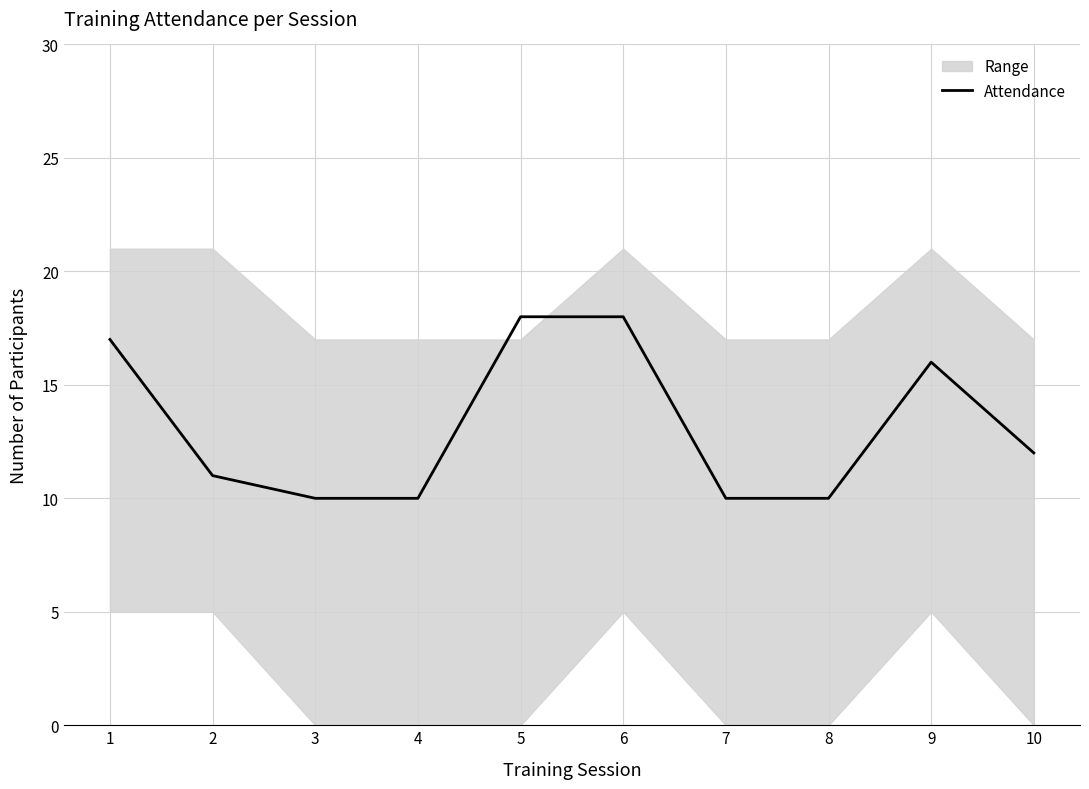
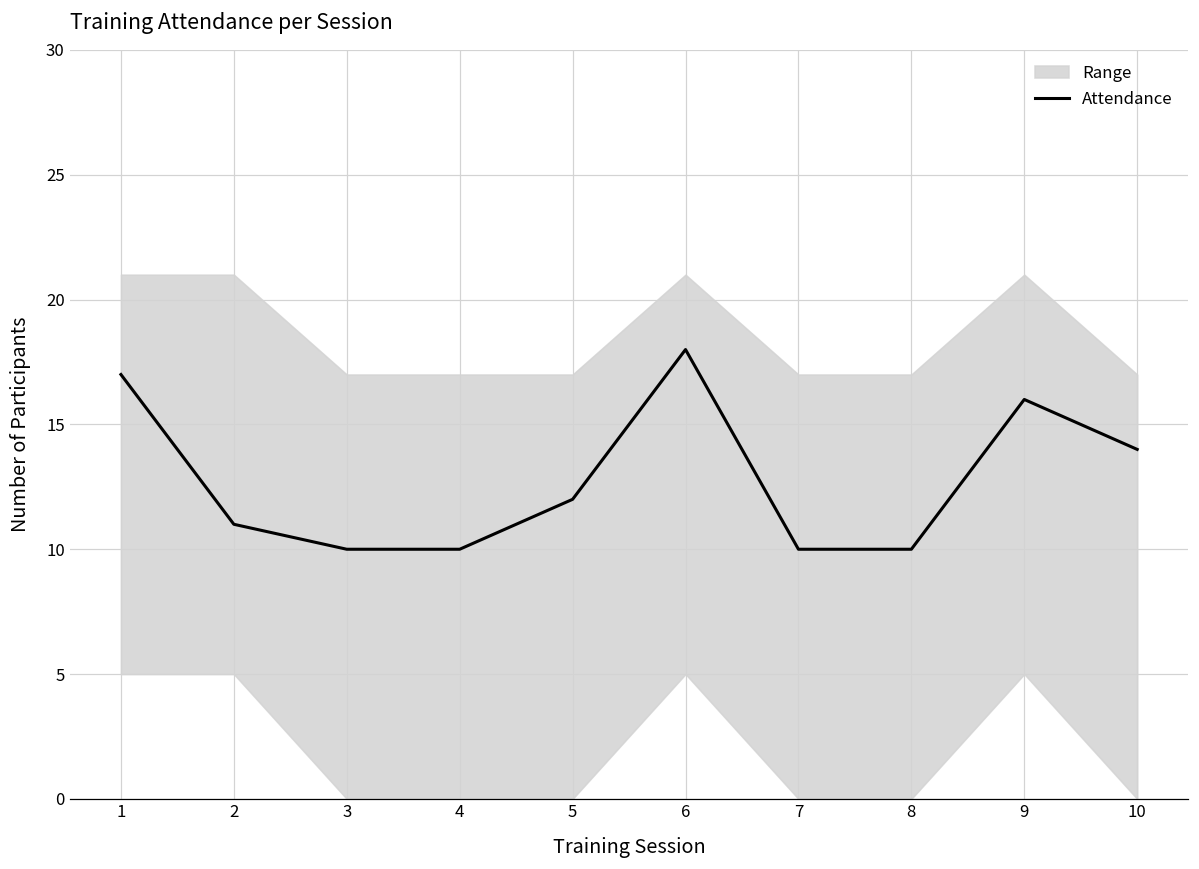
Attendance, 5: 18 -> 12
Attendance, 10: 12 -> 14
